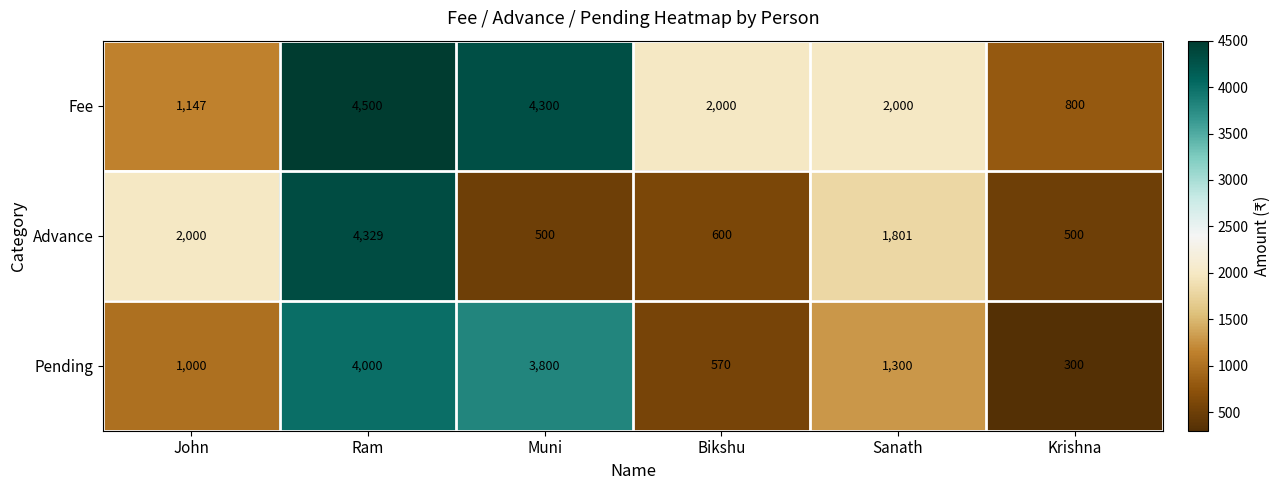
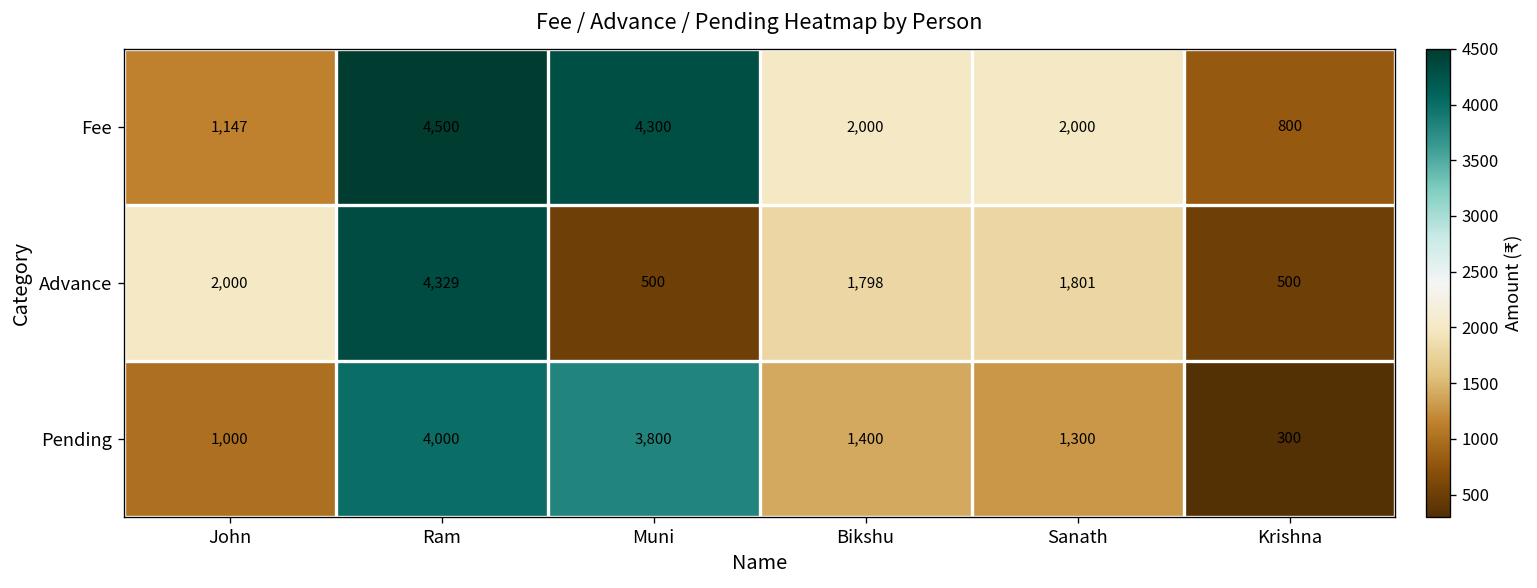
Advance, Bikshu: 600 -> 1,798
Pending, Bikshu: 570 -> 1,400
